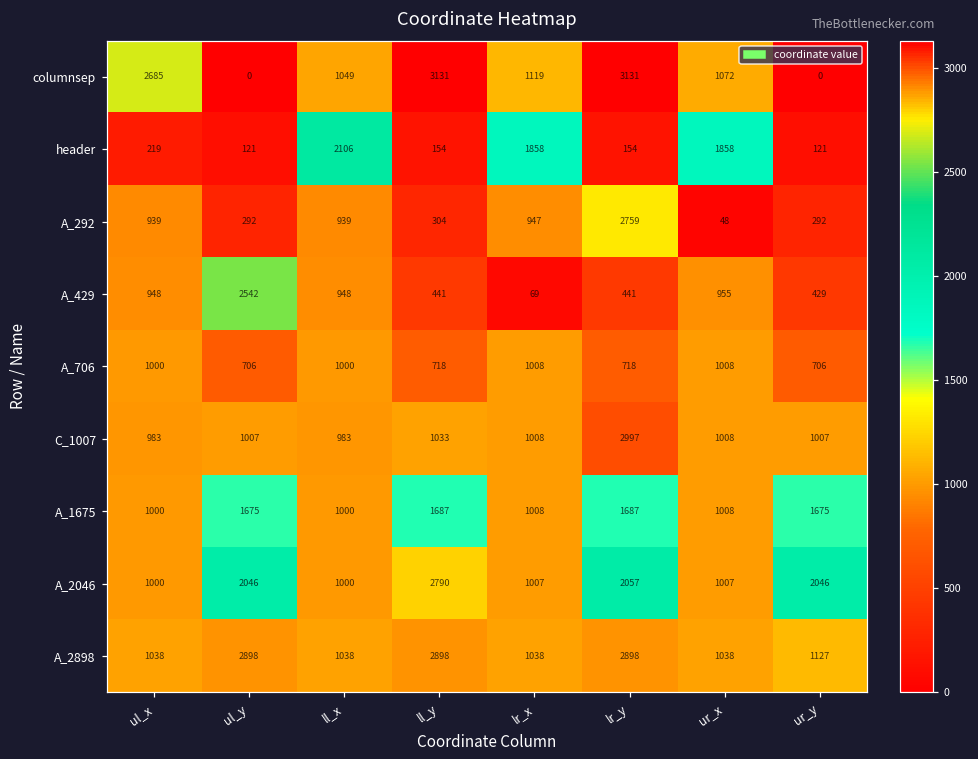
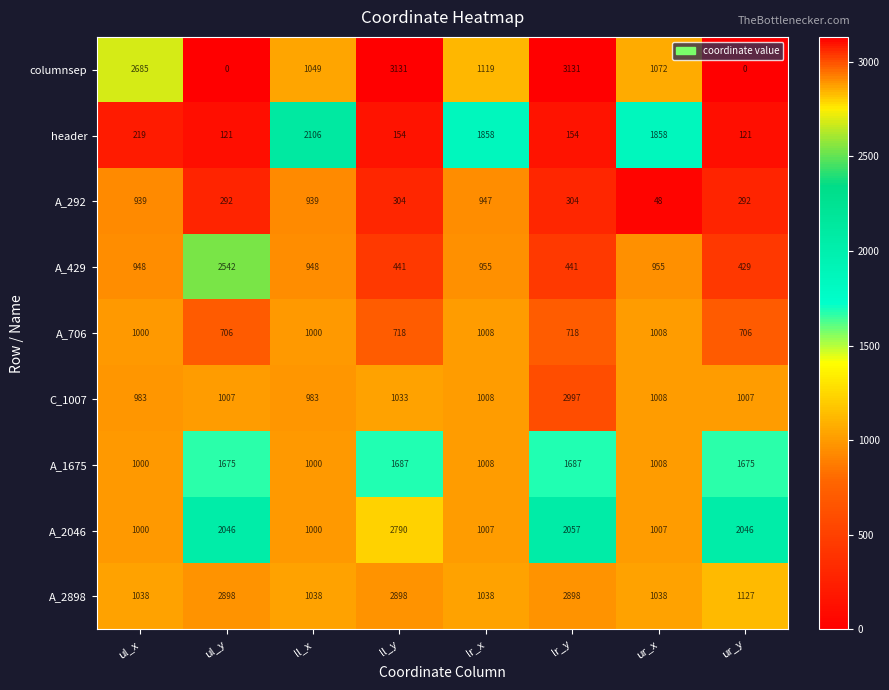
A_292, lr_y: 2759 -> 304
A_429, lr_x: 69 -> 955
